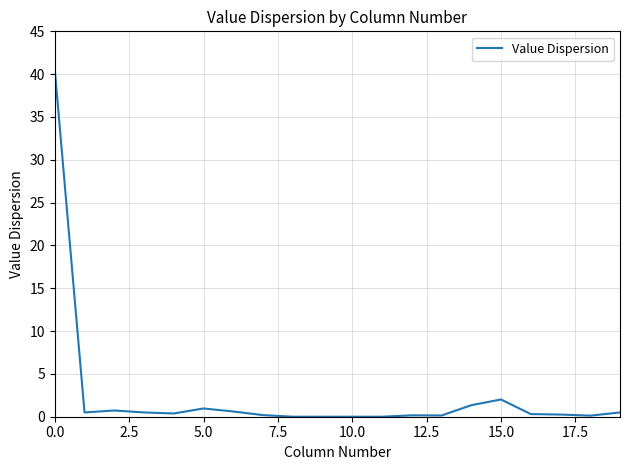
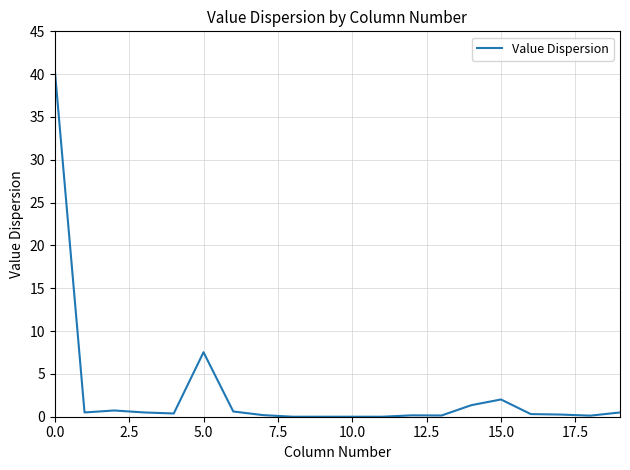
5.0: 1 -> 8
